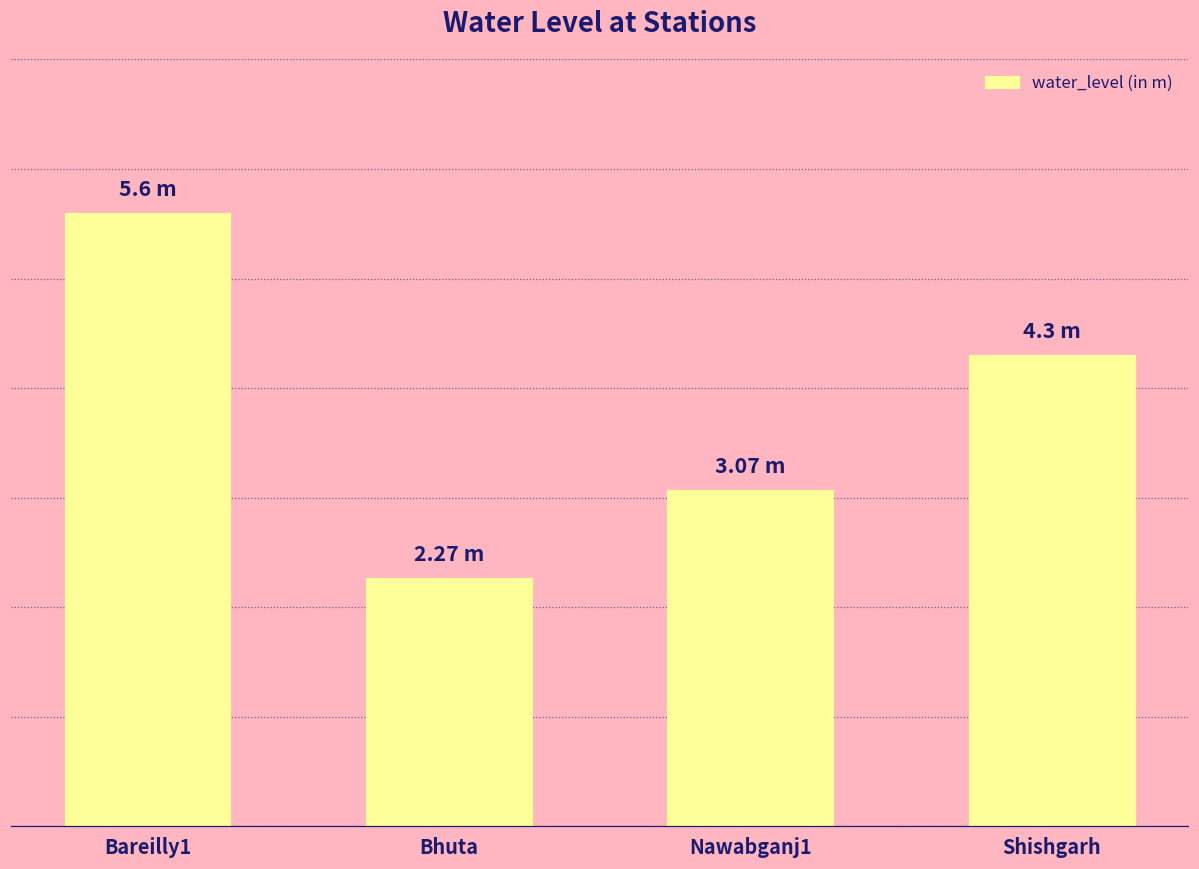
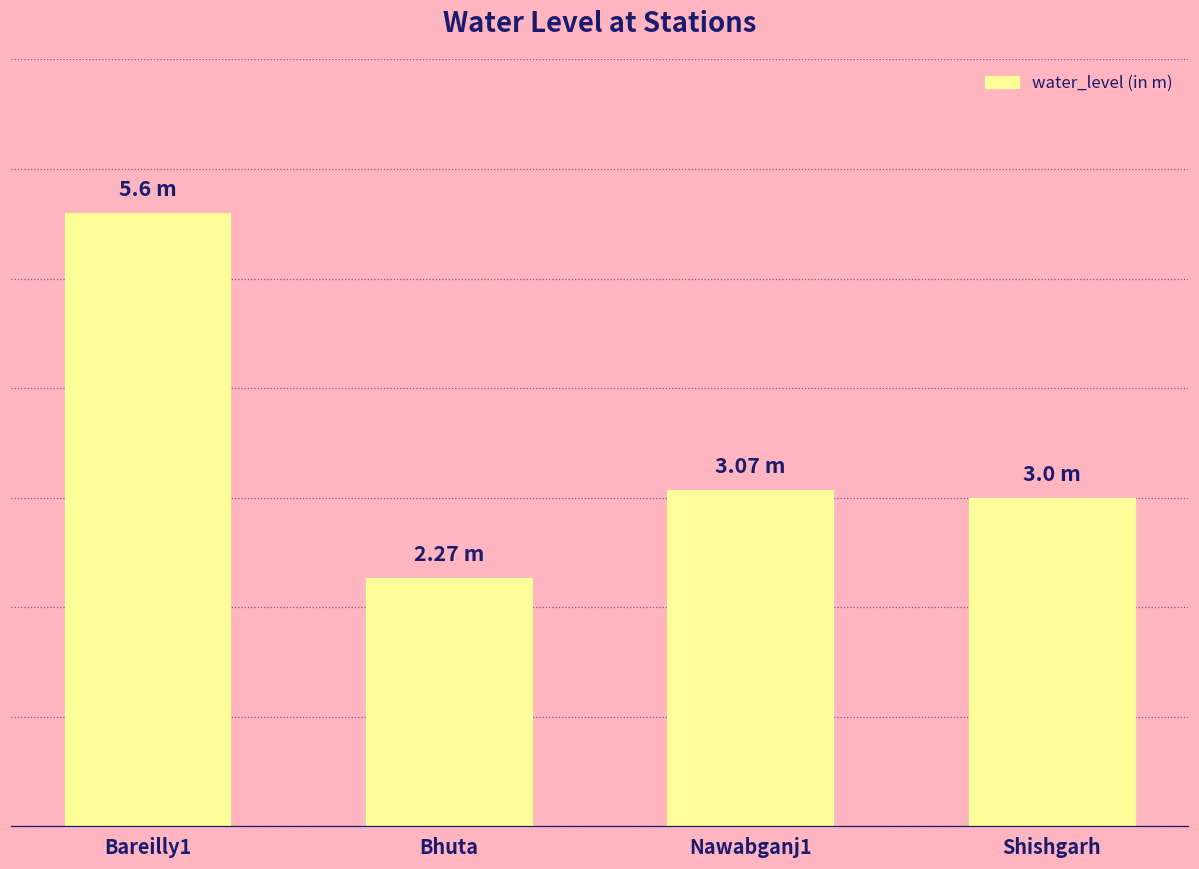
Shishgarh: 4.3 -> 3.0
